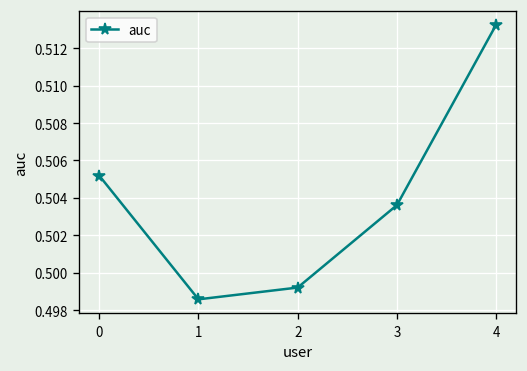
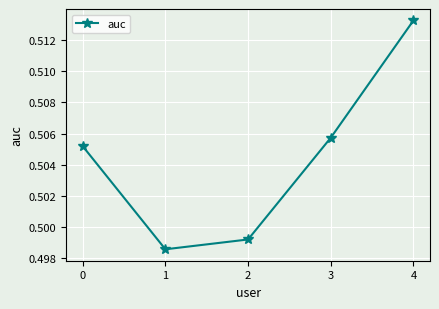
3: 0.5036 -> 0.5057
